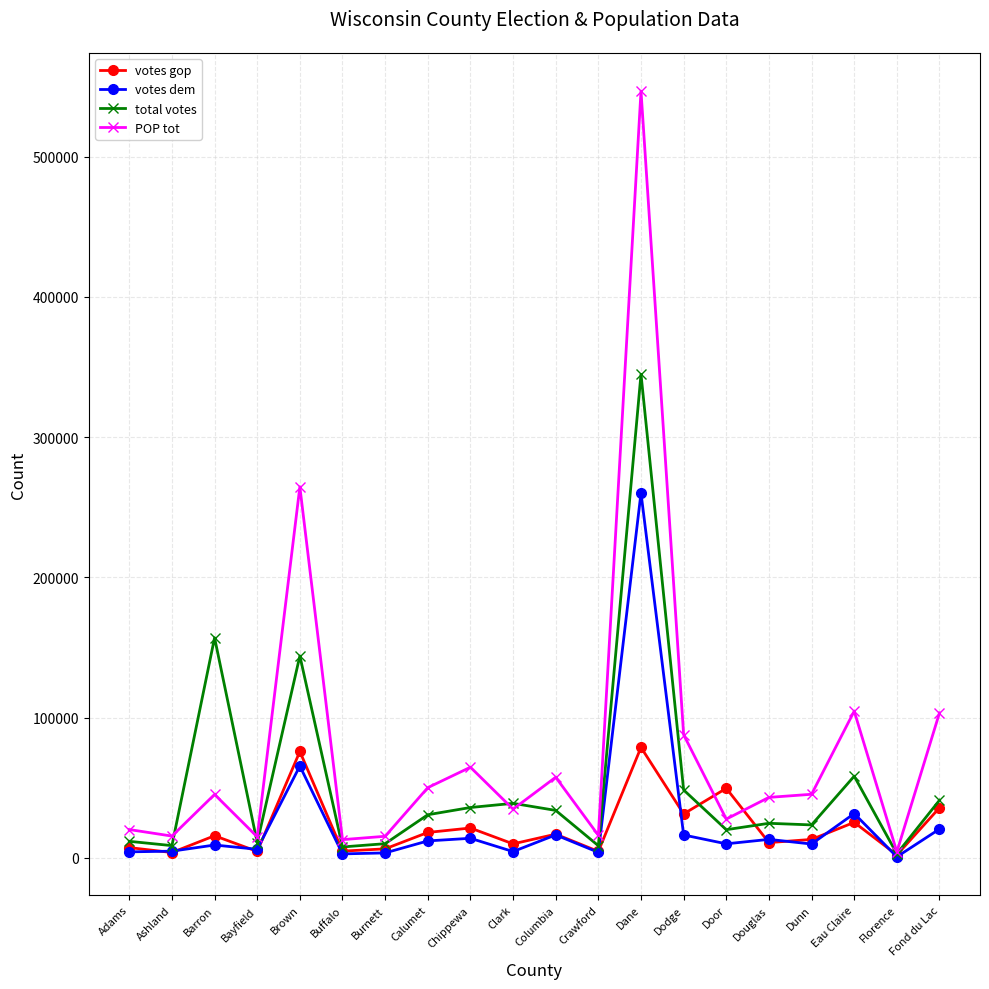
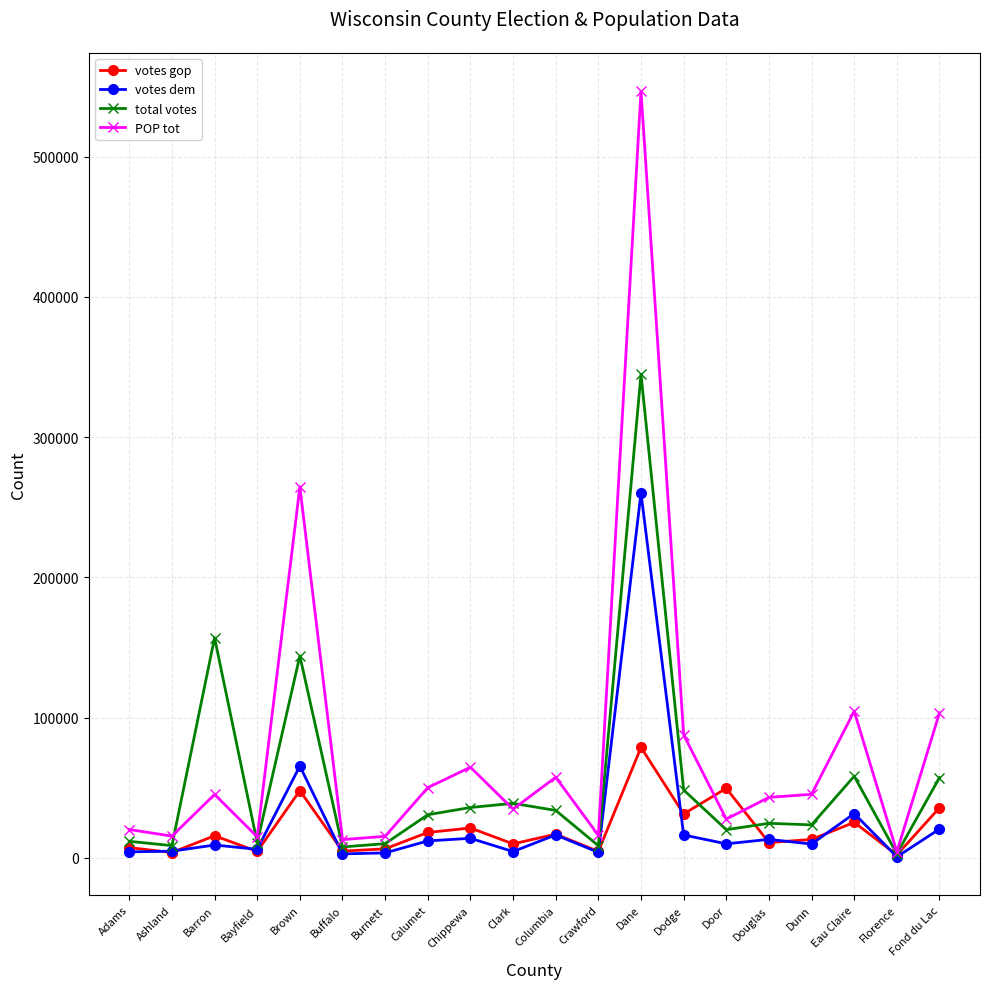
votes gop, Brown: 76000 -> 48000
total votes, Fond du Lac: 41000 -> 57000
